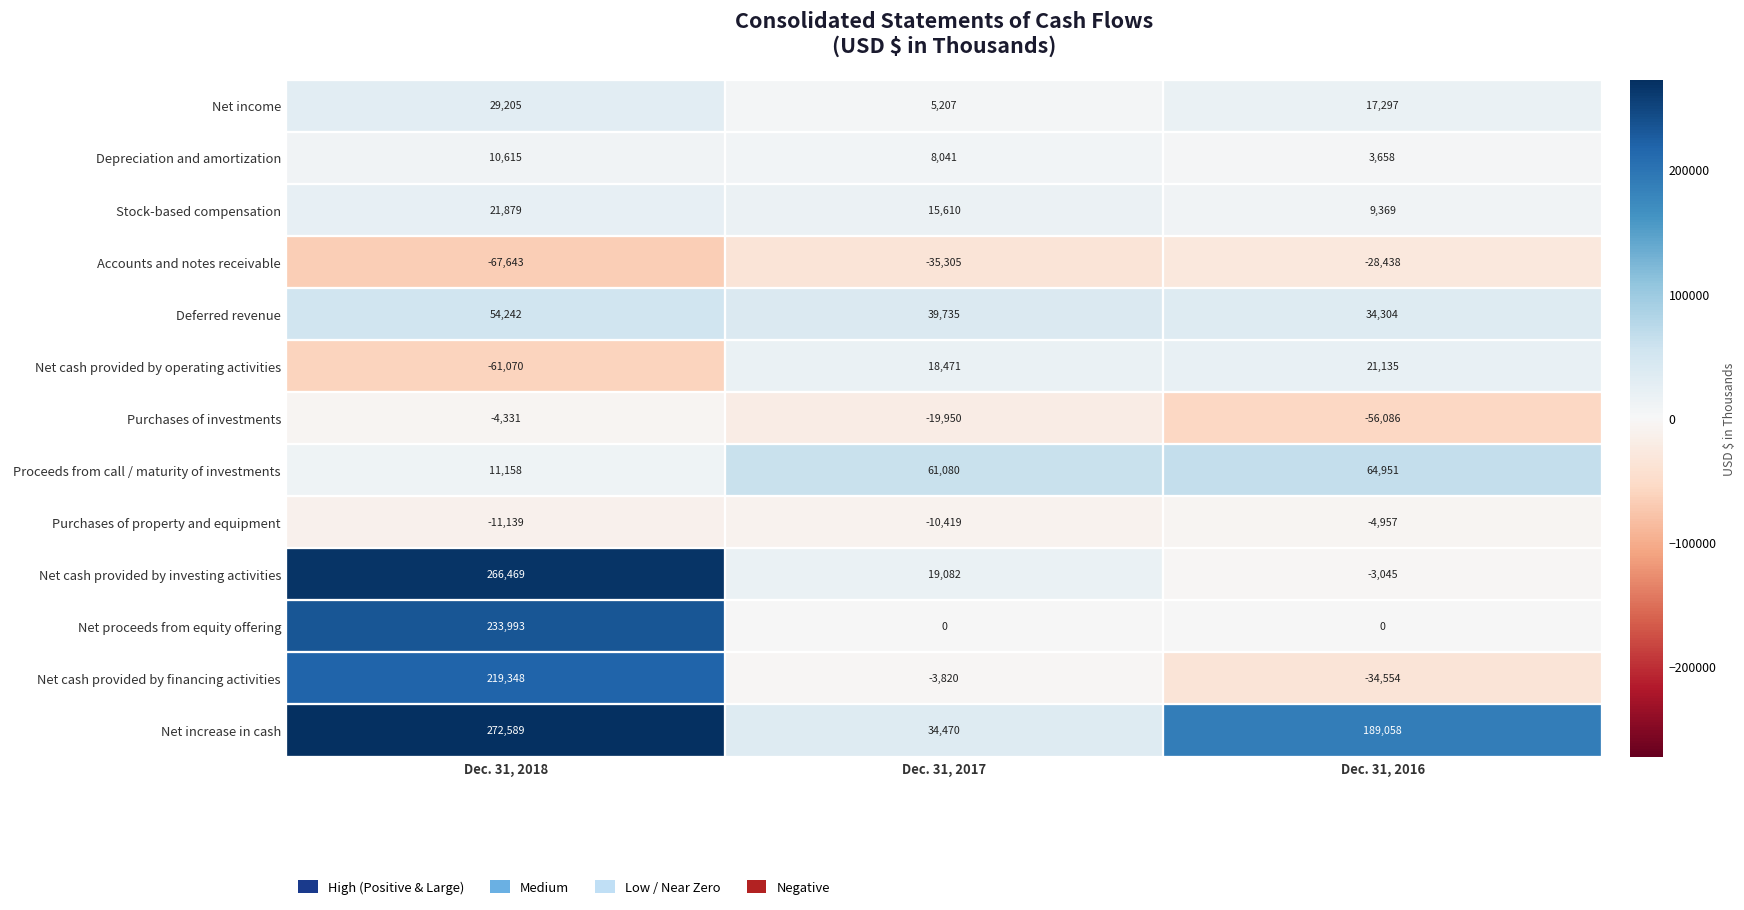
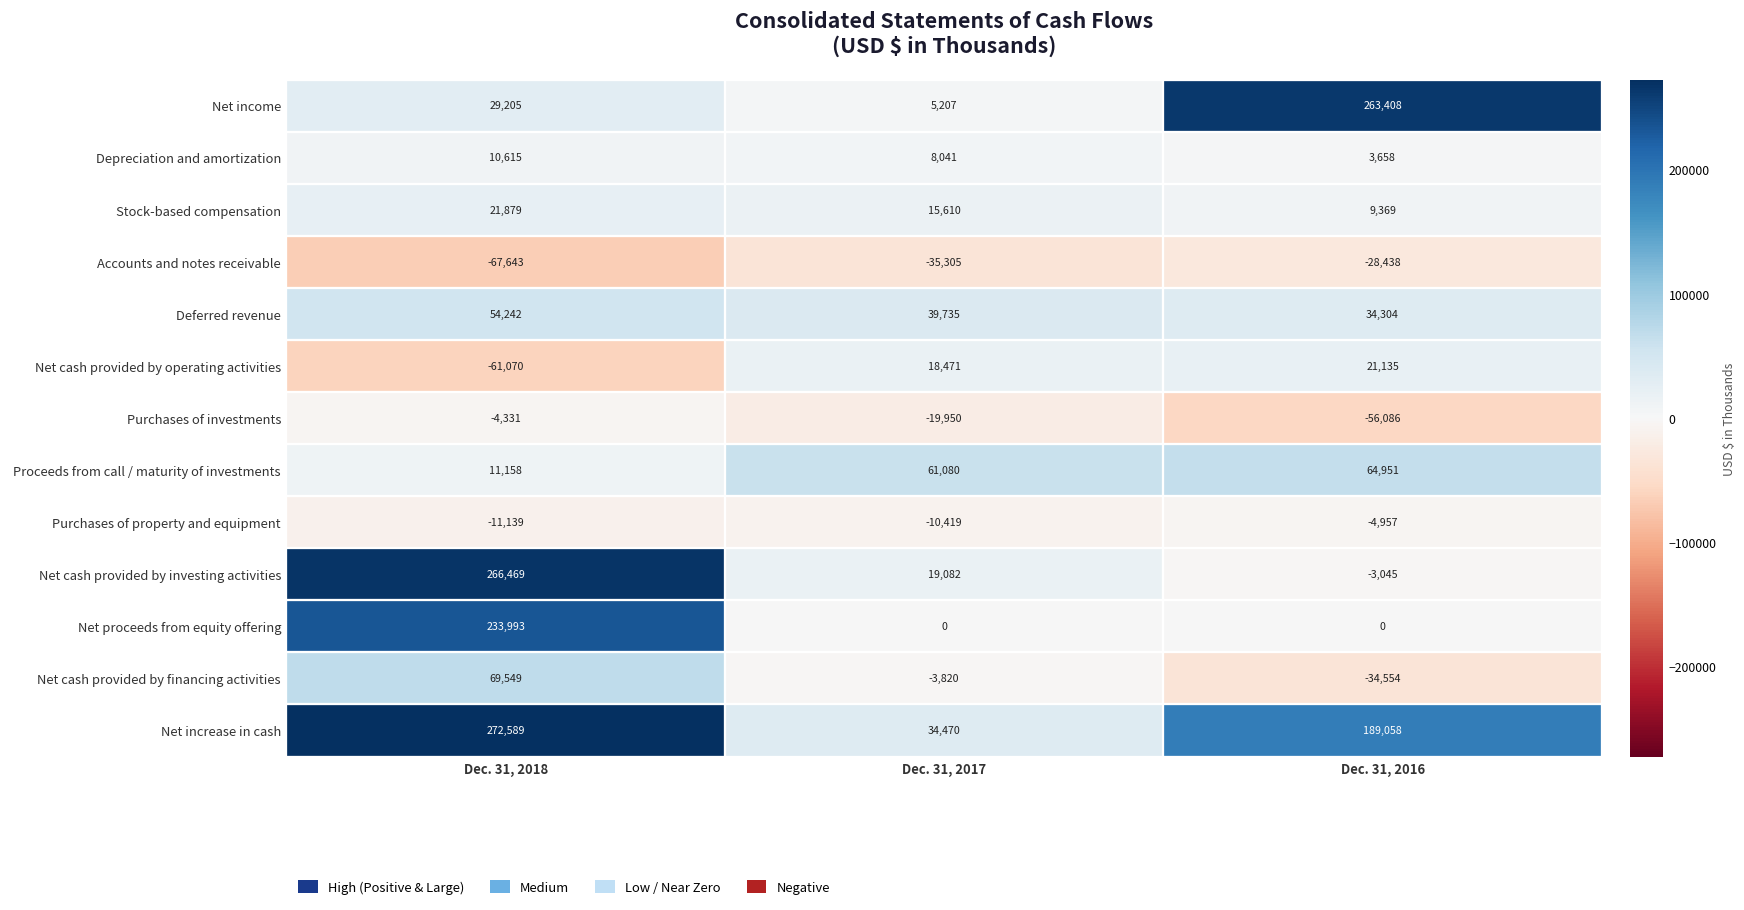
Net income, Dec. 31, 2016: 17,297 -> 263,408
Net cash provided by financing activities, Dec. 31, 2018: 219,348 -> 69,549
